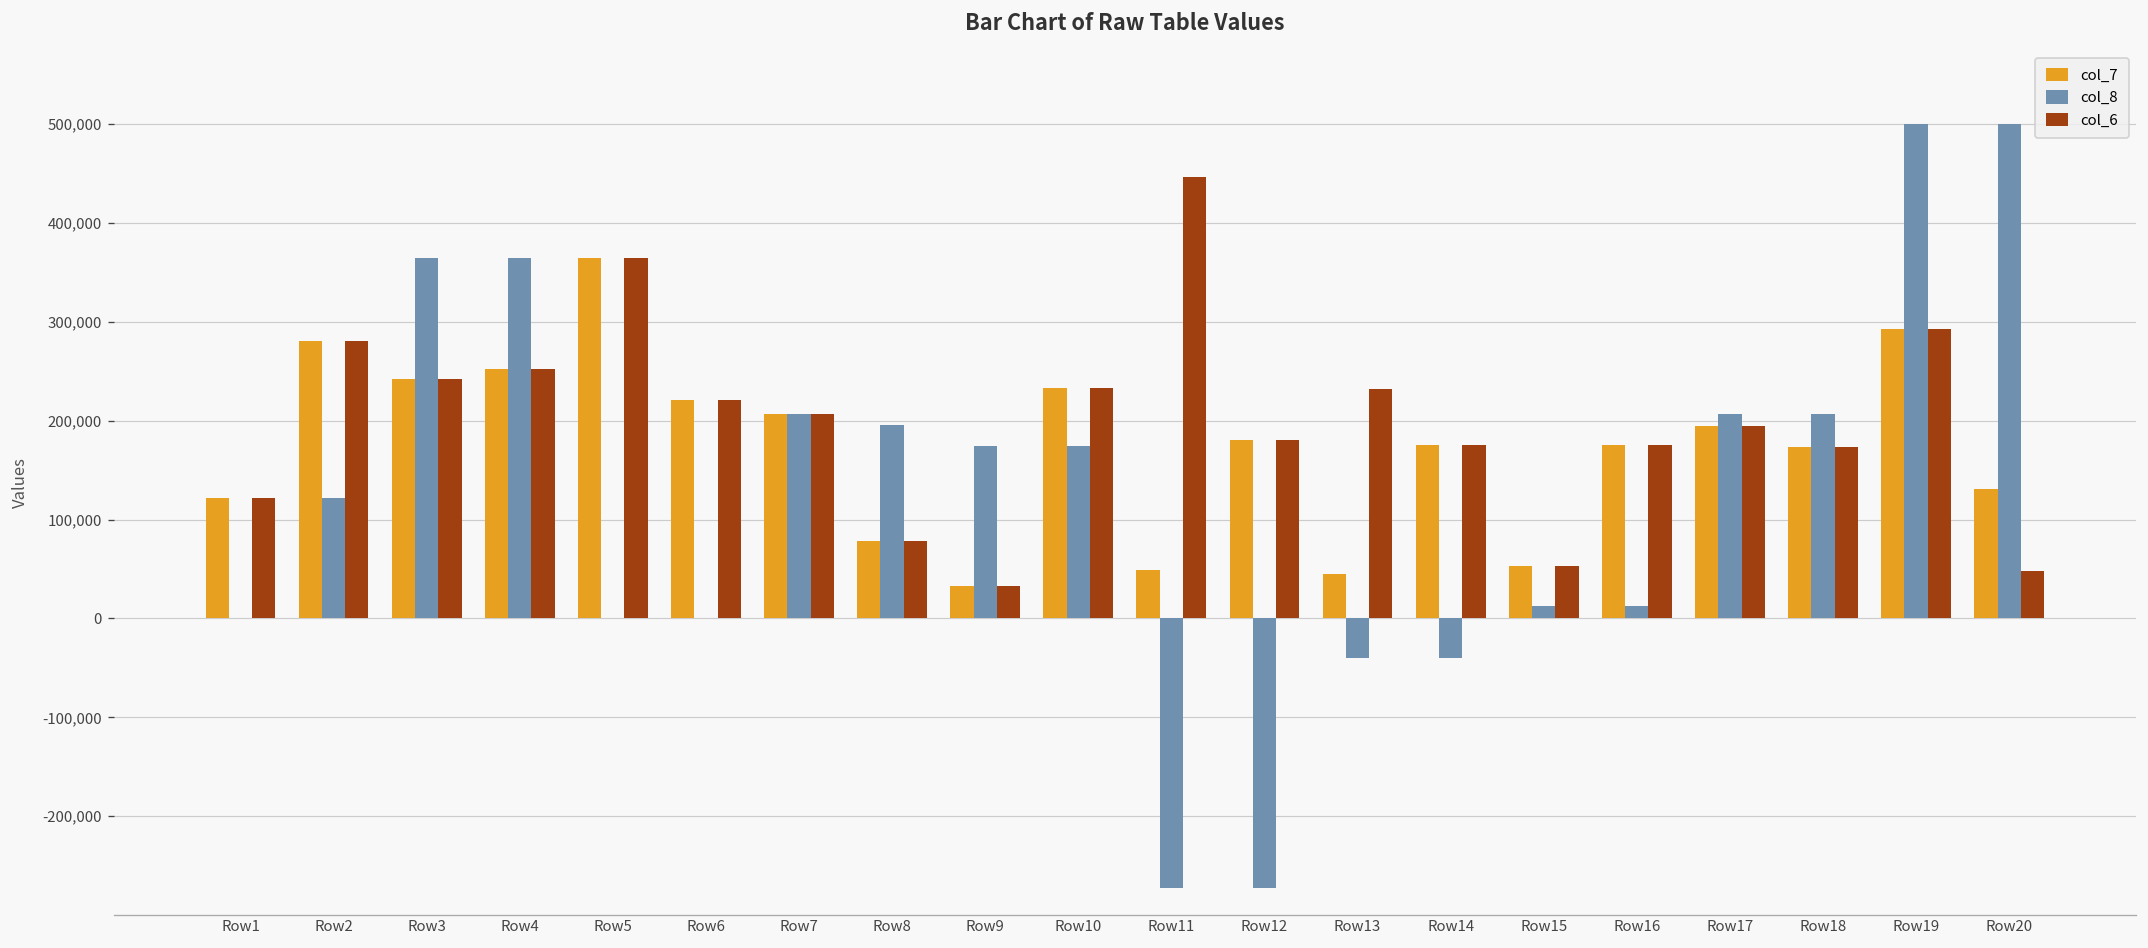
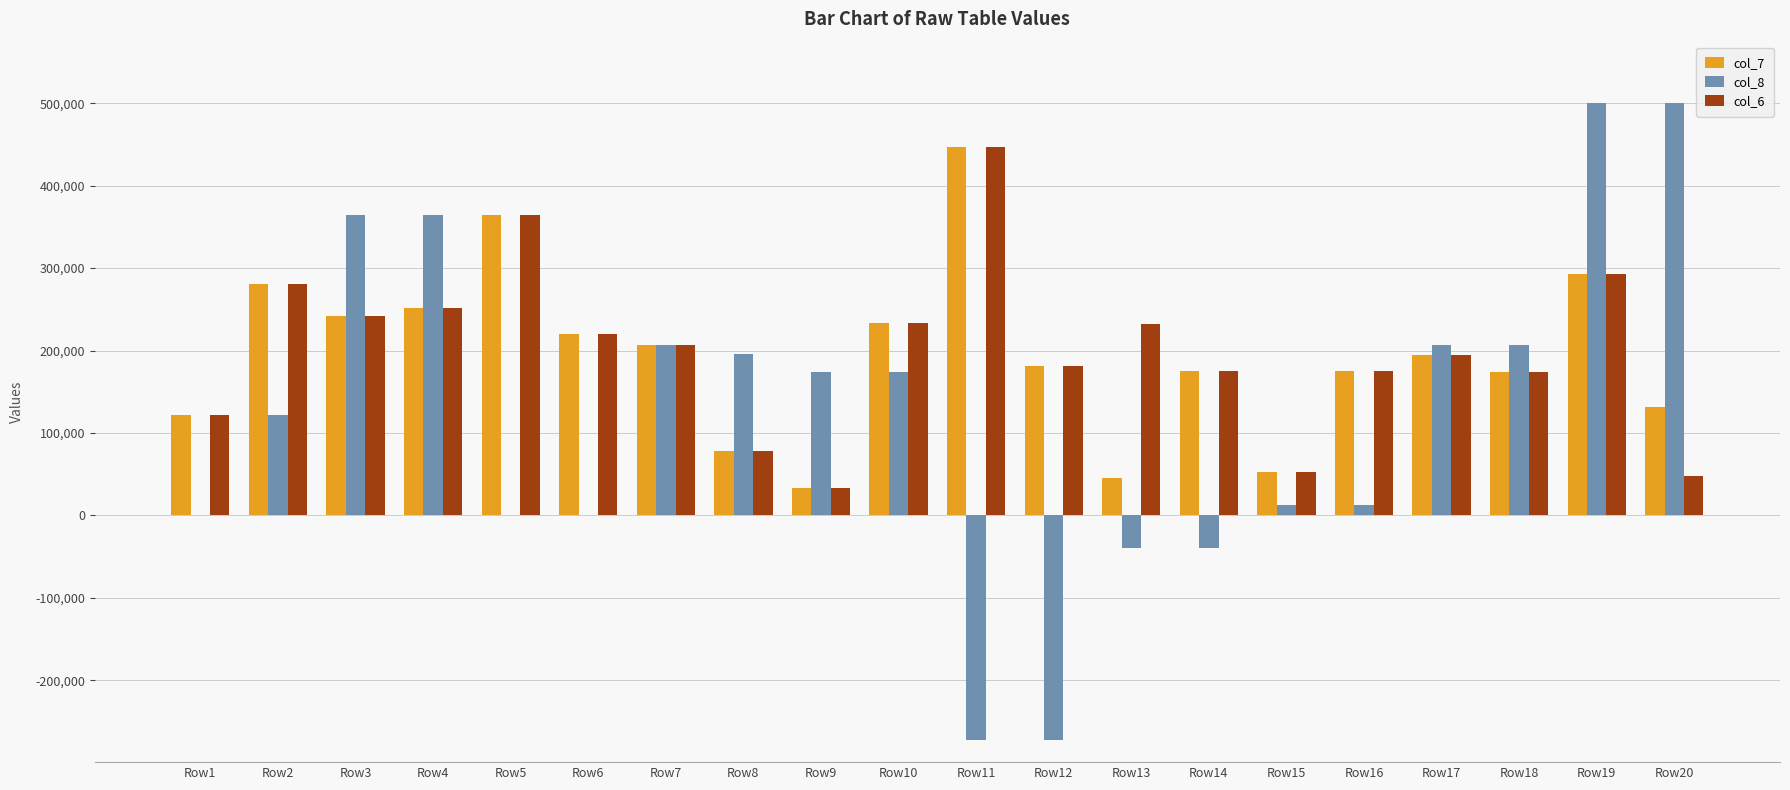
col_7, Row11: 50,000 -> 450,000
